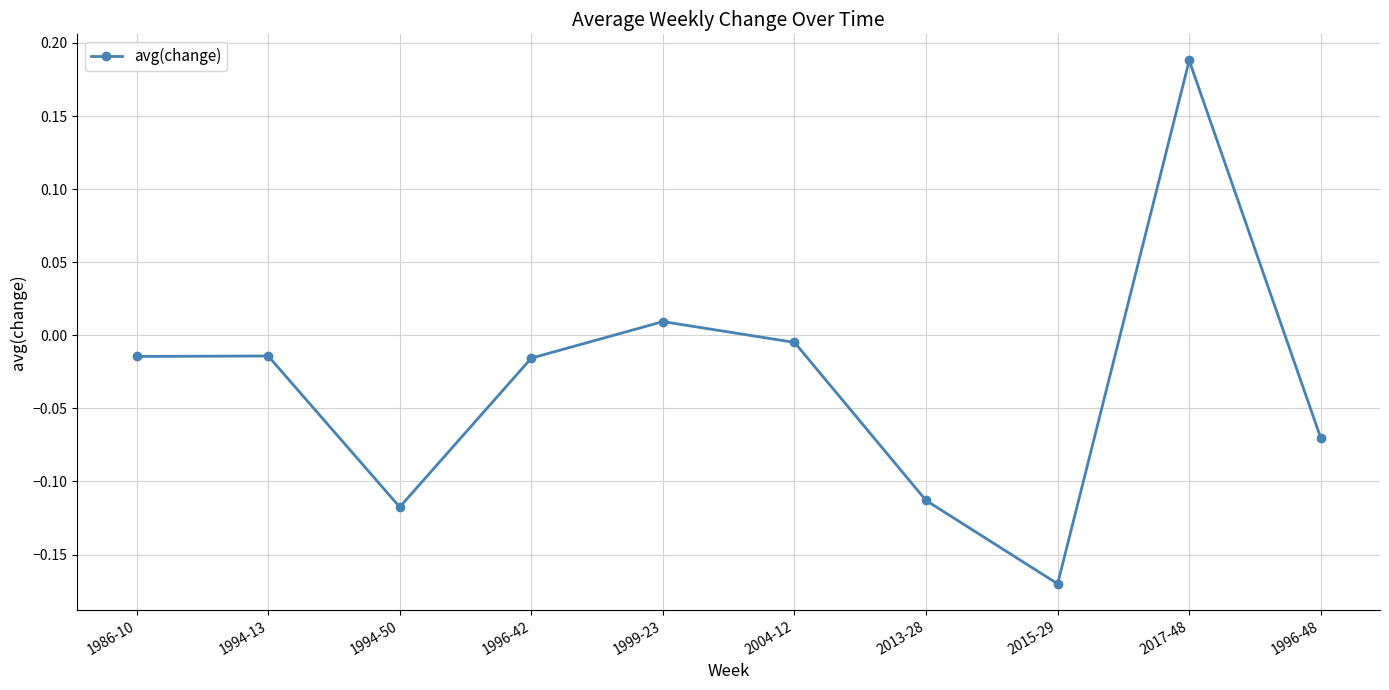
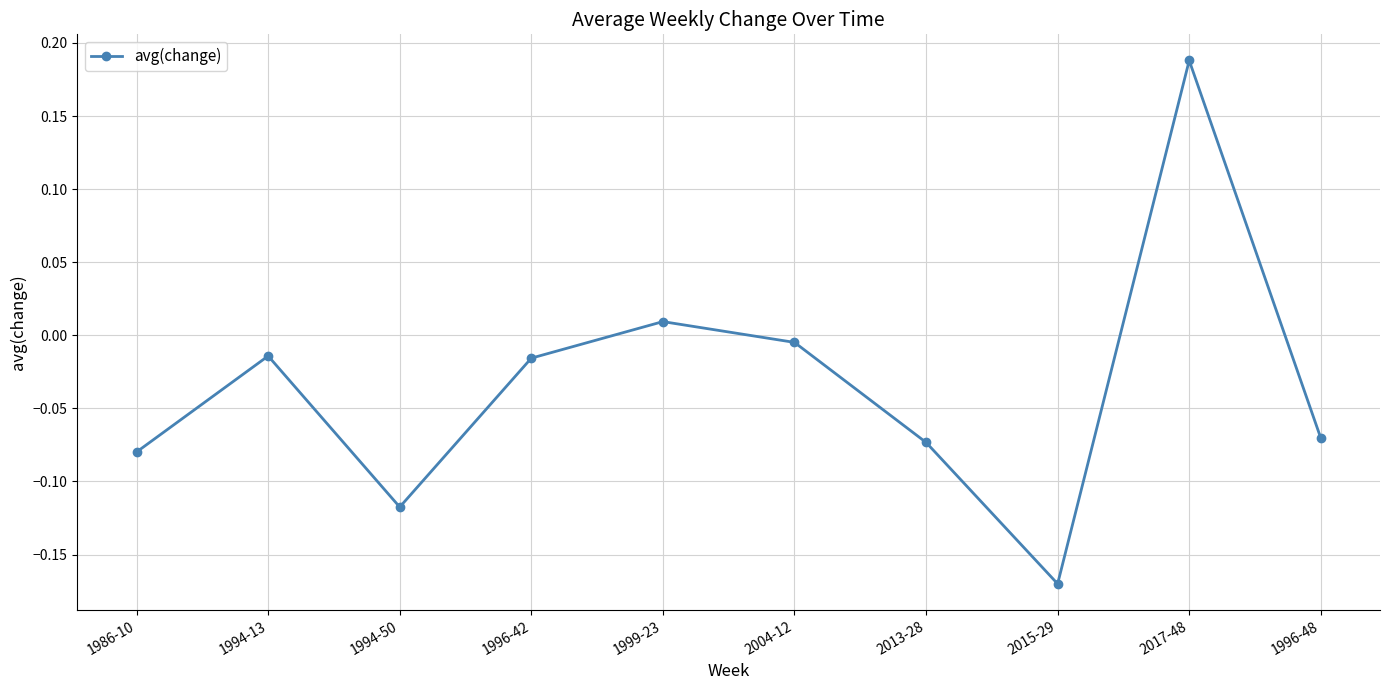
1986-10: -0.014 -> -0.080
2013-28: -0.113 -> -0.073
